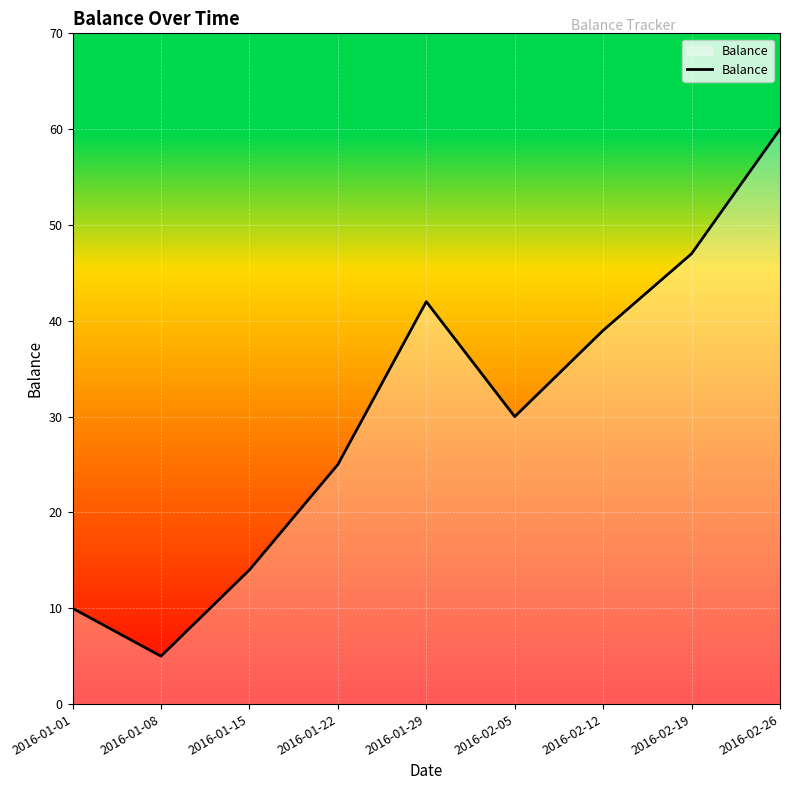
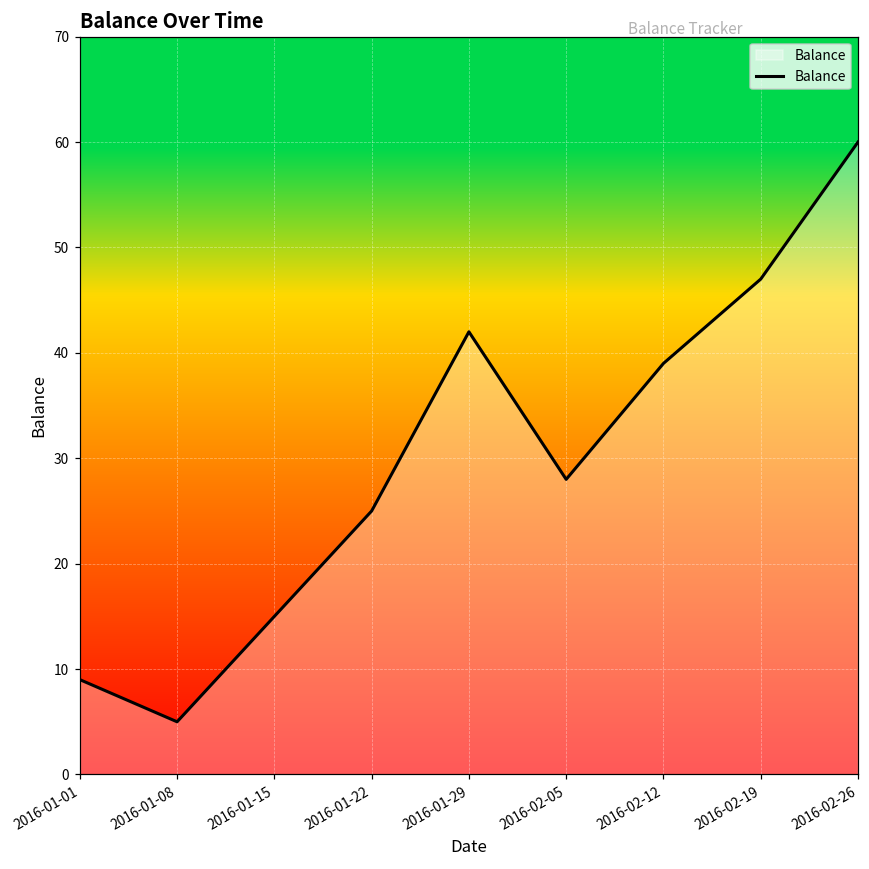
2016-01-01: 10 -> 9
2016-01-15: 14 -> 15
2016-02-05: 30 -> 28
